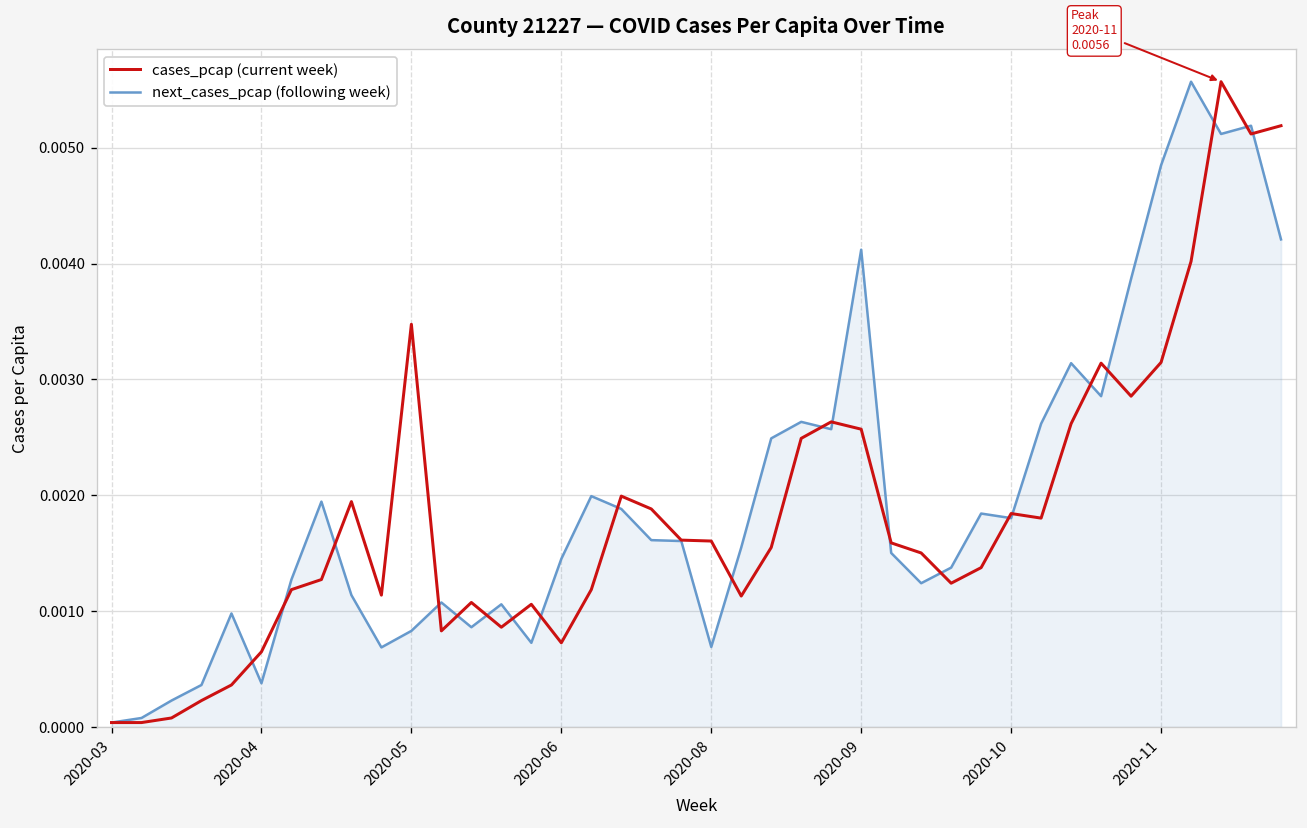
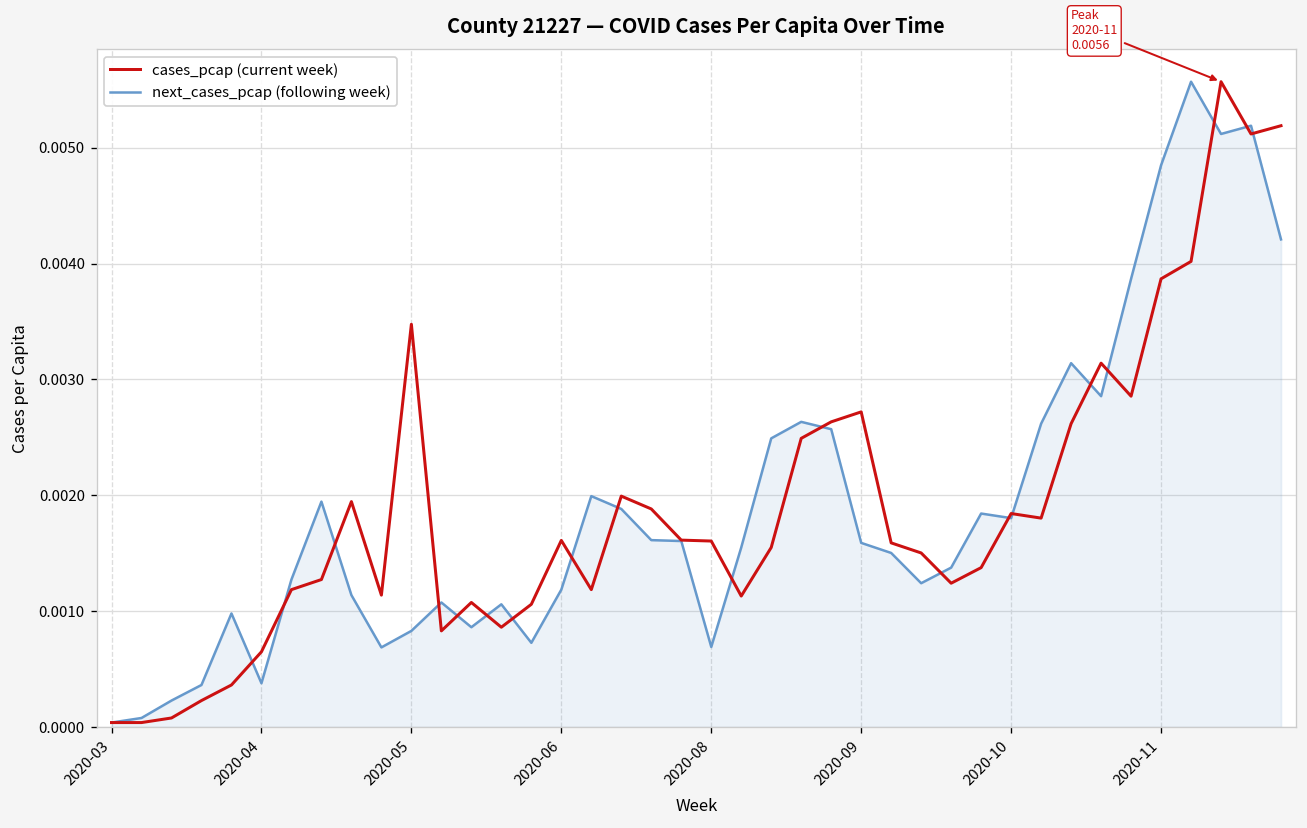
cases_pcap (current week), 2020-06: 0.0007 -> 0.0016
next_cases_pcap (following week), 2020-06: 0.0015 -> 0.0012
cases_pcap (current week), 2020-09: 0.0026 -> 0.0027
next_cases_pcap (following week), 2020-09: 0.0041 -> 0.0016
cases_pcap (current week), 2020-11: 0.0031 -> 0.0039
